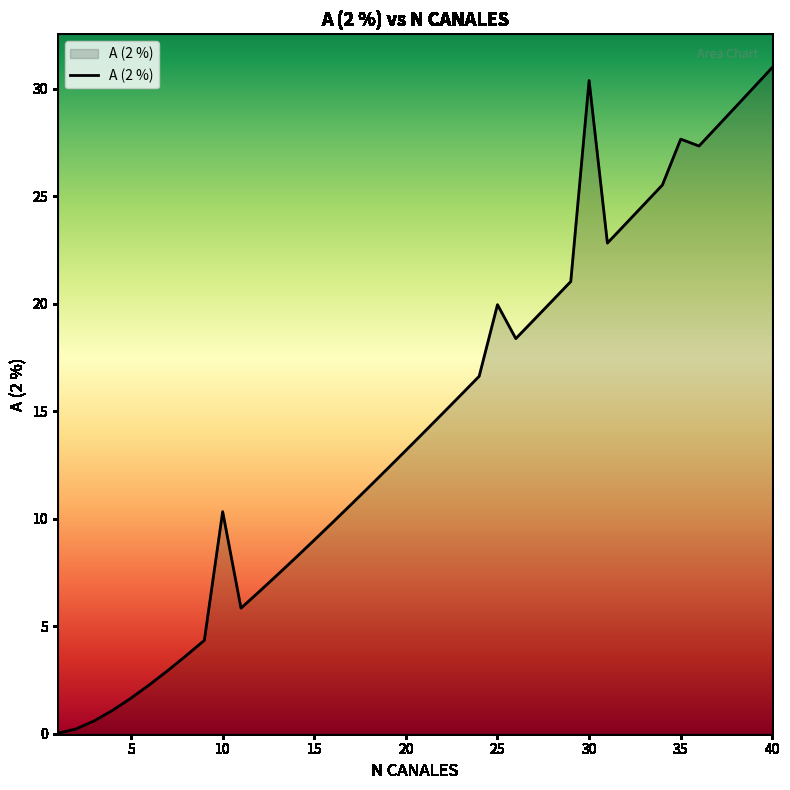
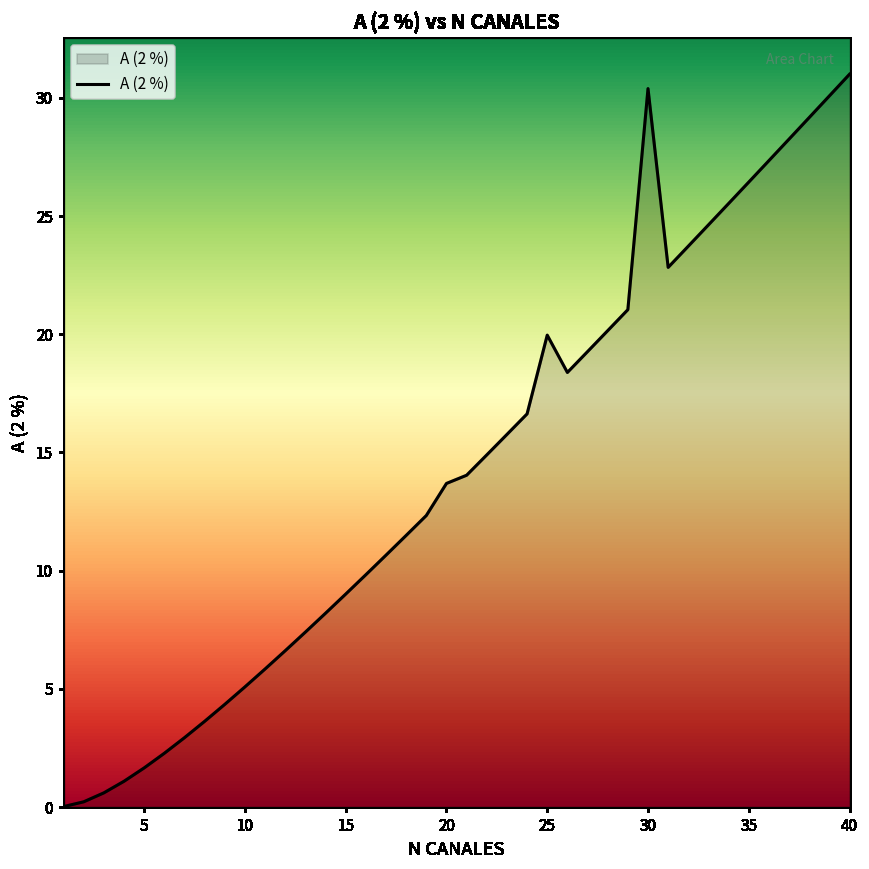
10: 10.3 -> 5.1
20: 13.2 -> 13.7
35: 27.7 -> 26.4
